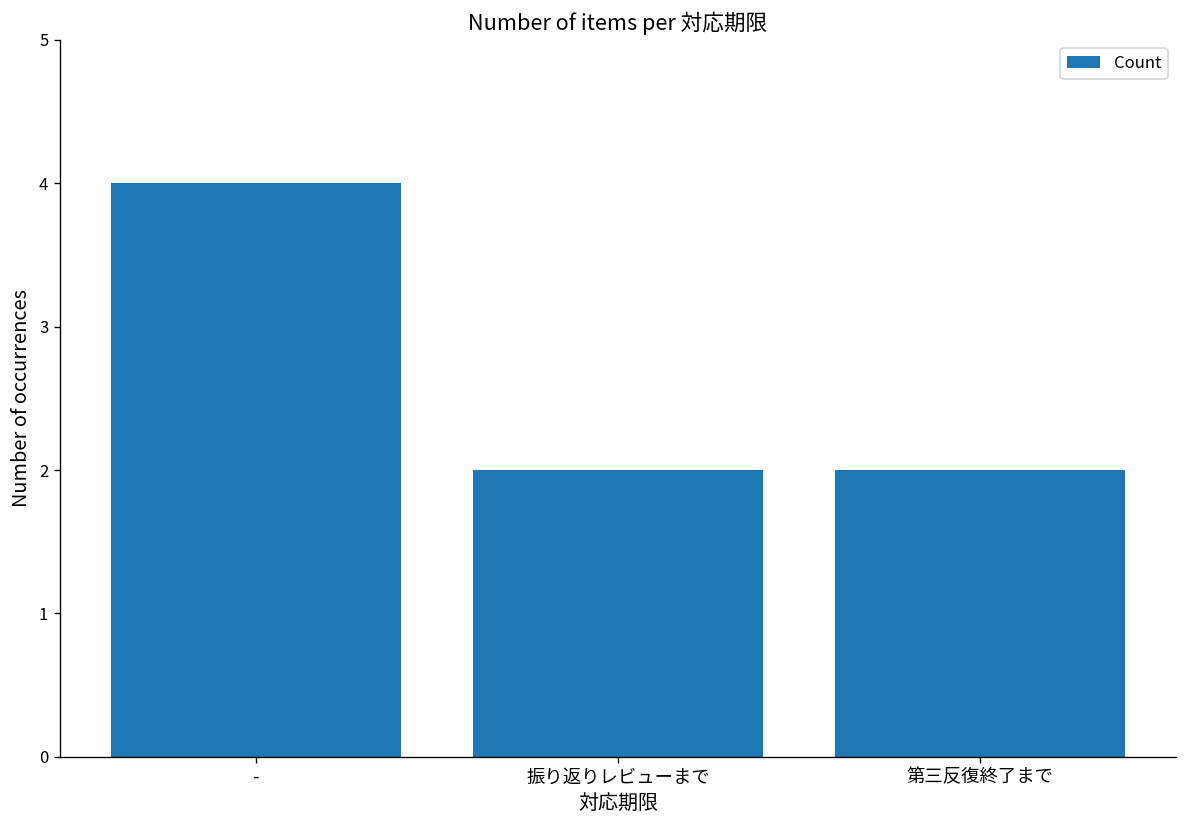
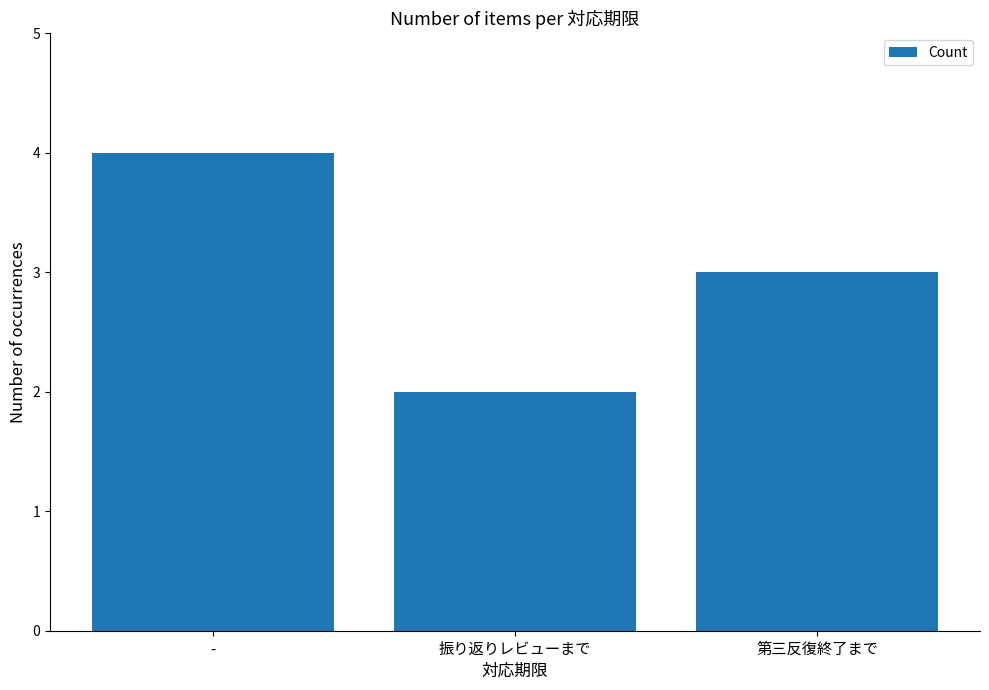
第三反復終了まで: 2 -> 3
